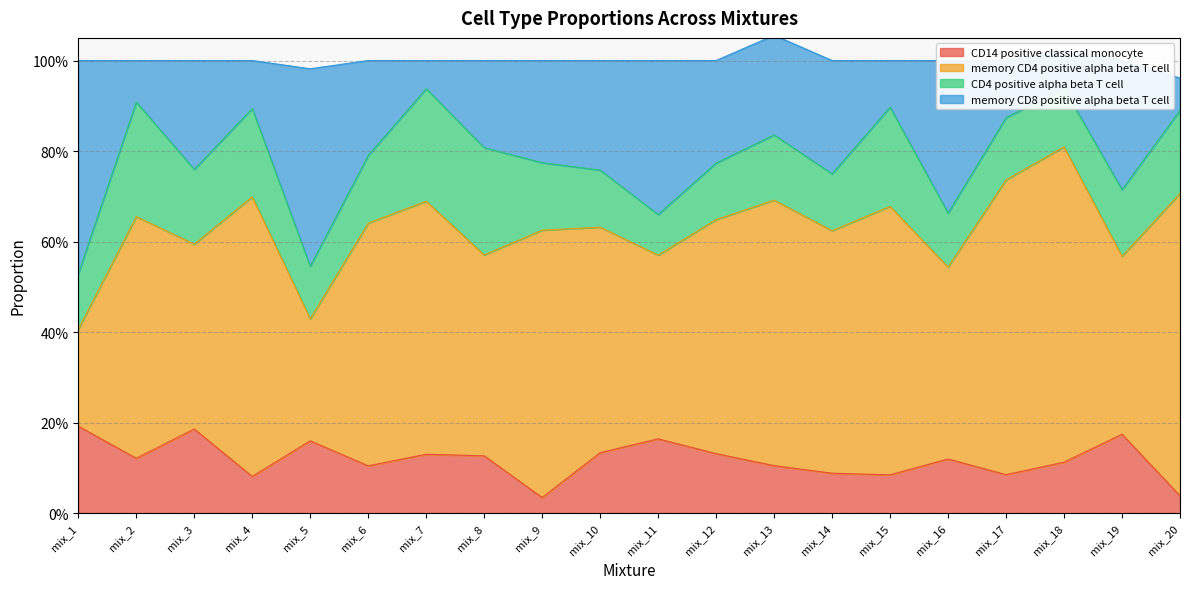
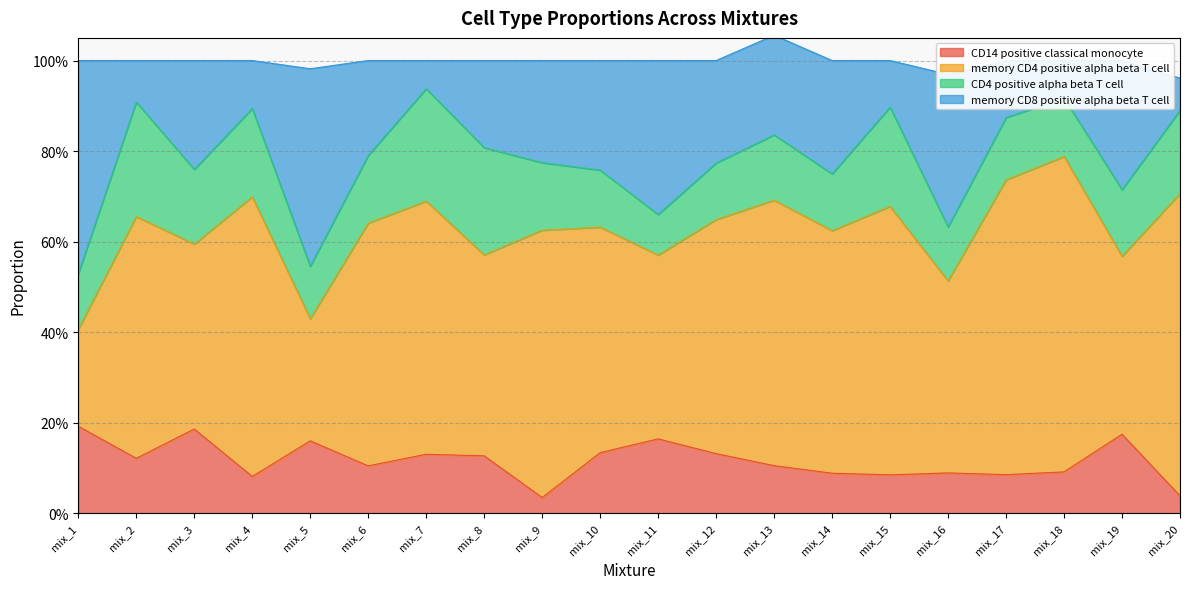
CD14 positive classical monocyte, mix_16: 12% -> 9%
CD14 positive classical monocyte, mix_18: 11% -> 9%
